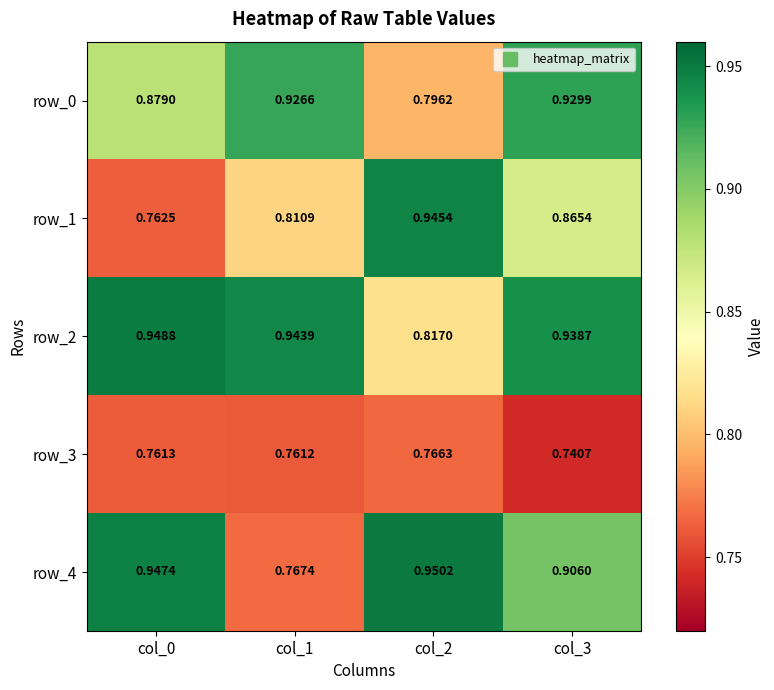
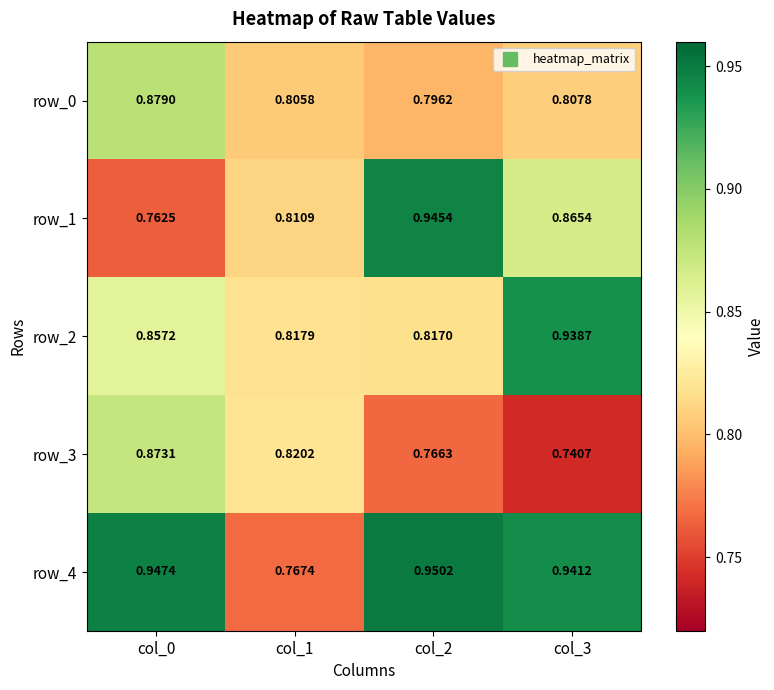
row_0, col_1: 0.9266 -> 0.8058
row_0, col_3: 0.9299 -> 0.8078
row_2, col_0: 0.9488 -> 0.8572
row_2, col_1: 0.9439 -> 0.8179
row_3, col_0: 0.7613 -> 0.8731
row_3, col_1: 0.7612 -> 0.8202
row_4, col_3: 0.9060 -> 0.9412
